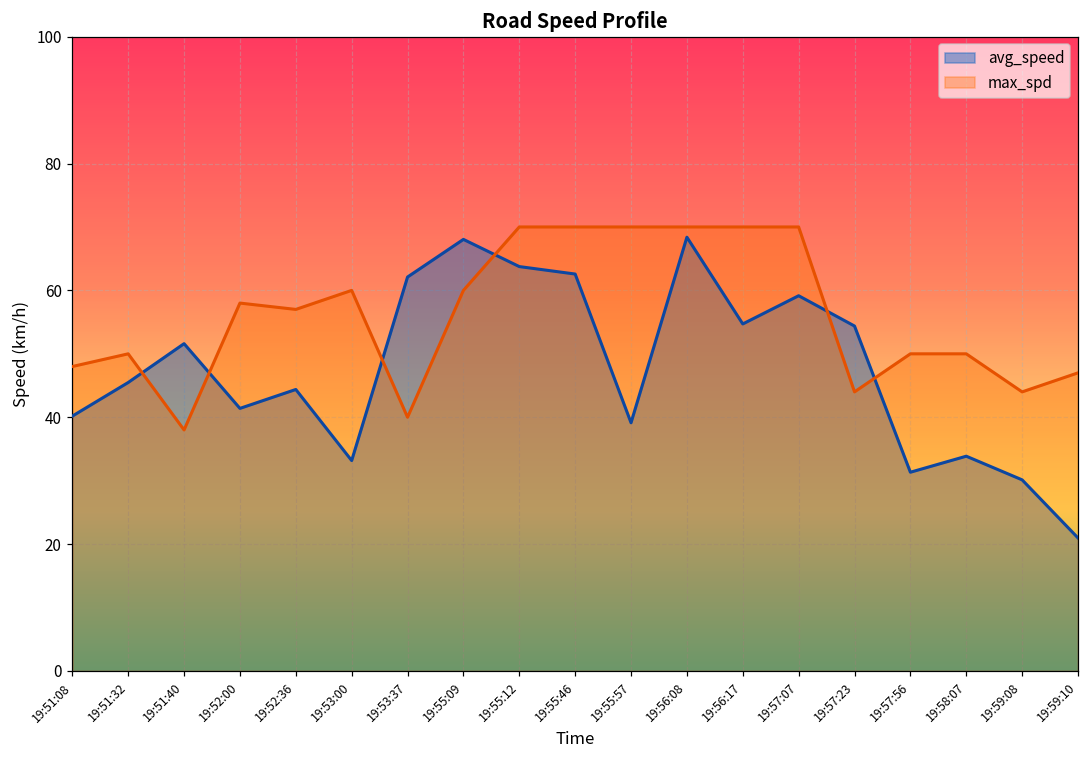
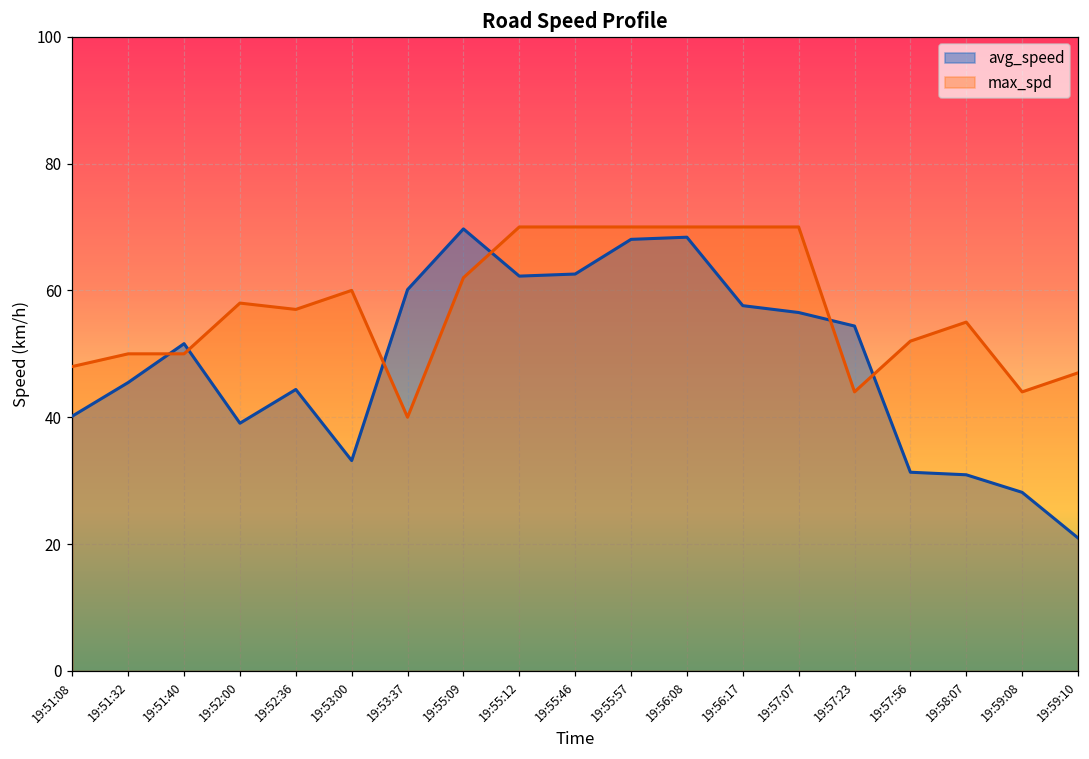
max_spd, 19:51:40: 38 -> 50
avg_speed, 19:52:00: 41 -> 39
avg_speed, 19:53:37: 62 -> 60
avg_speed, 19:55:09: 68 -> 70
max_spd, 19:55:09: 60 -> 62
avg_speed, 19:55:12: 64 -> 62
avg_speed, 19:55:57: 39 -> 68
avg_speed, 19:56:17: 55 -> 58
avg_speed, 19:57:07: 59 -> 57
max_spd, 19:57:56: 50 -> 52
avg_speed, 19:58:07: 34 -> 31
max_spd, 19:58:07: 50 -> 55
avg_speed, 19:59:08: 30 -> 28
